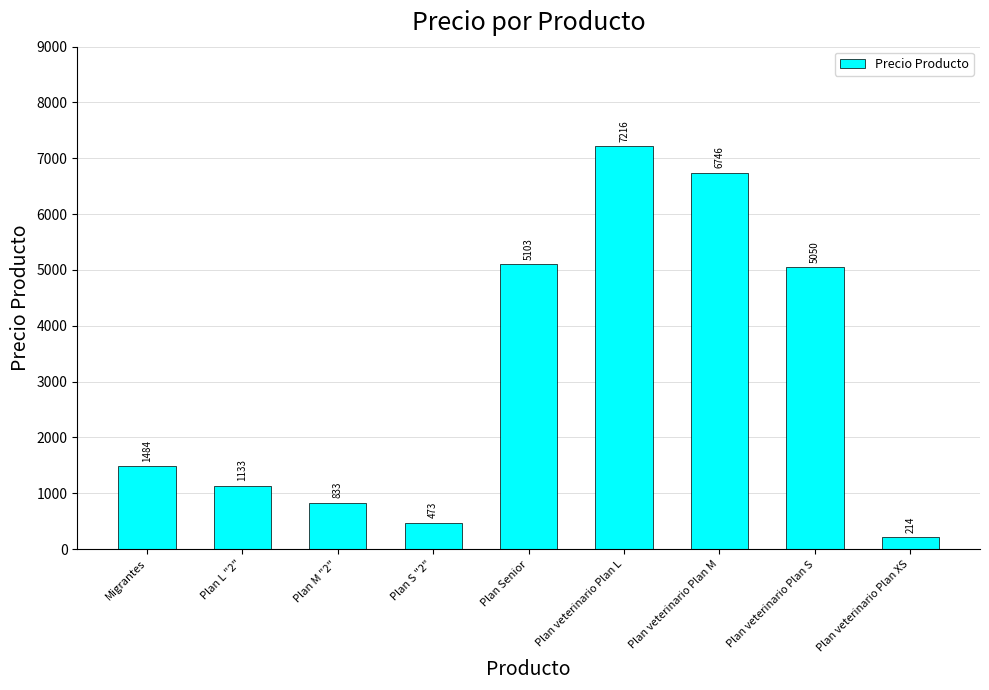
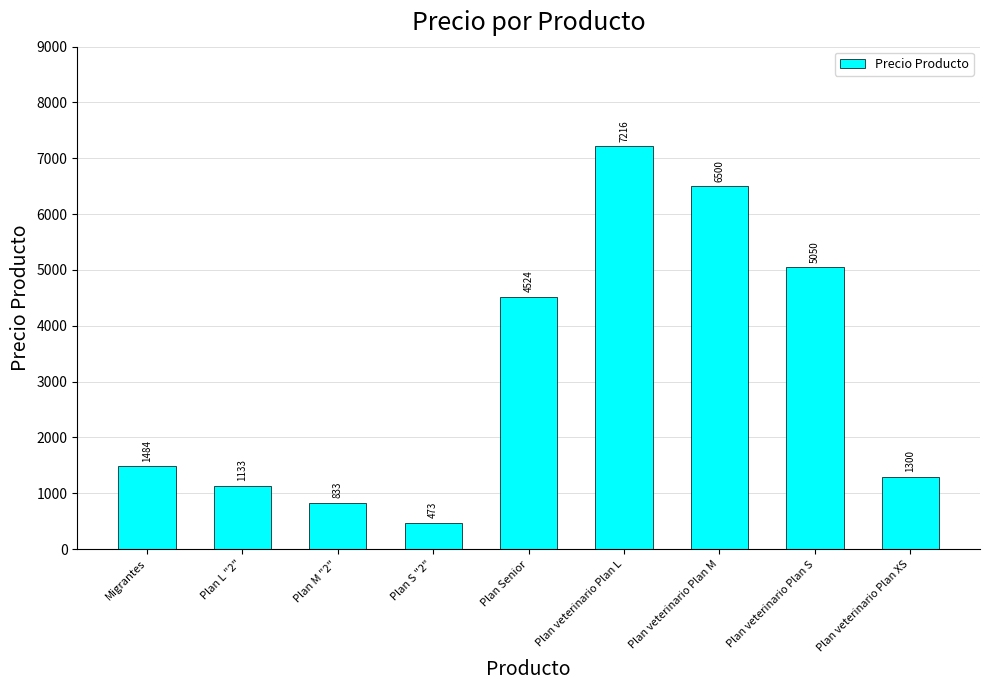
Plan Senior: 5103 -> 4524
Plan veterinario Plan M: 6746 -> 6500
Plan veterinario Plan XS: 214 -> 1300
